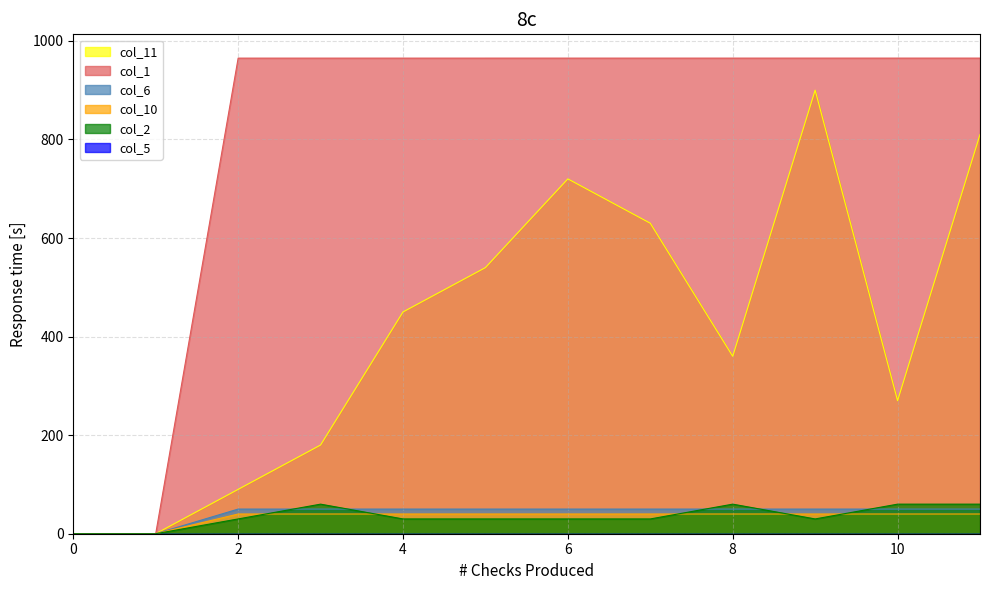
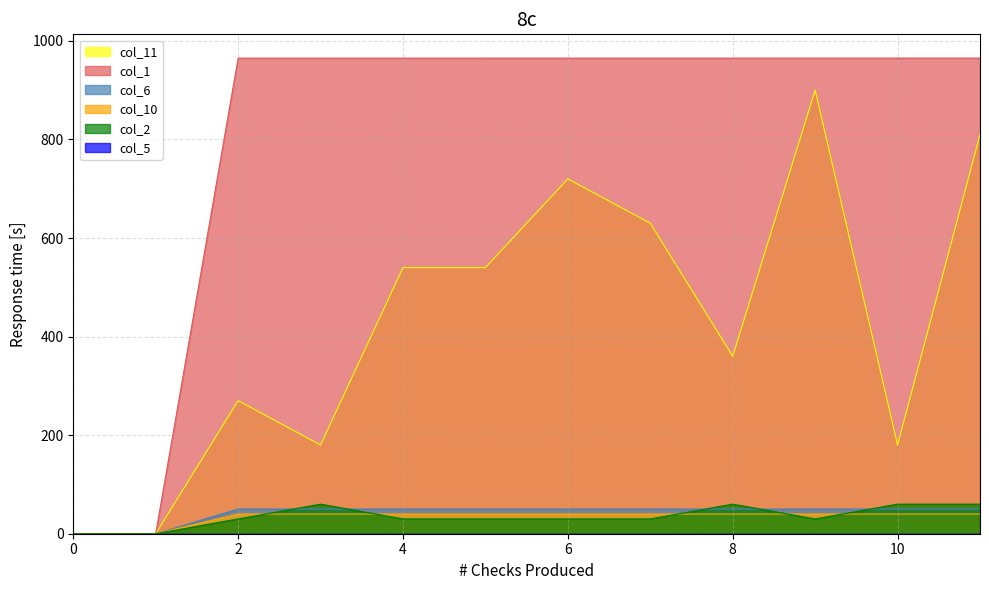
col_11, 2: 90 -> 270
col_11, 4: 450 -> 540
col_11, 10: 270 -> 180
